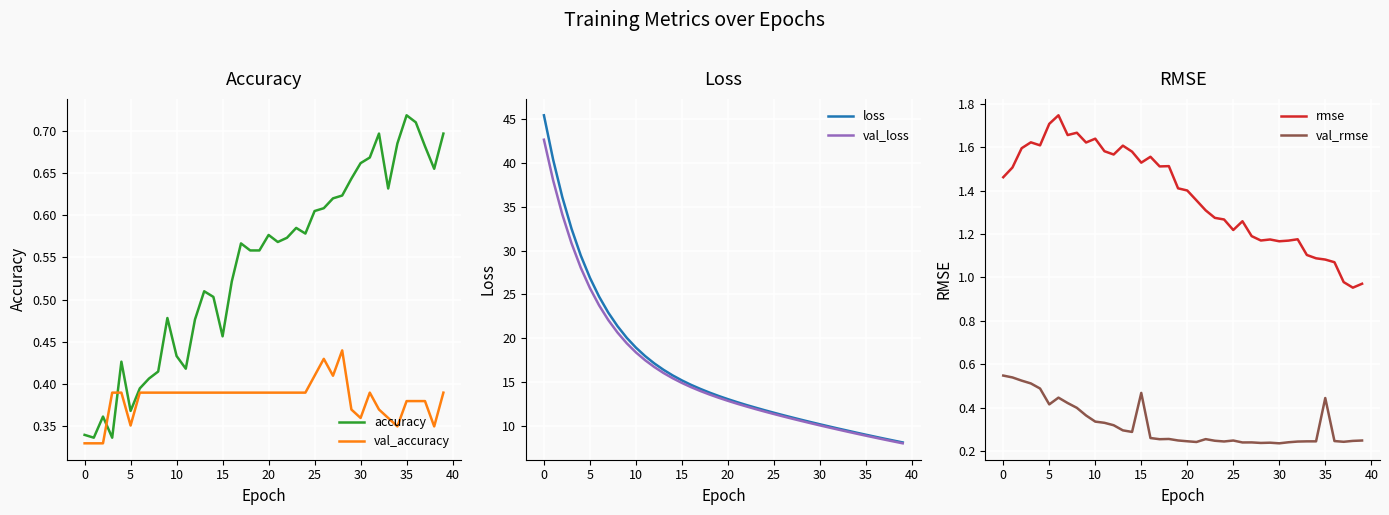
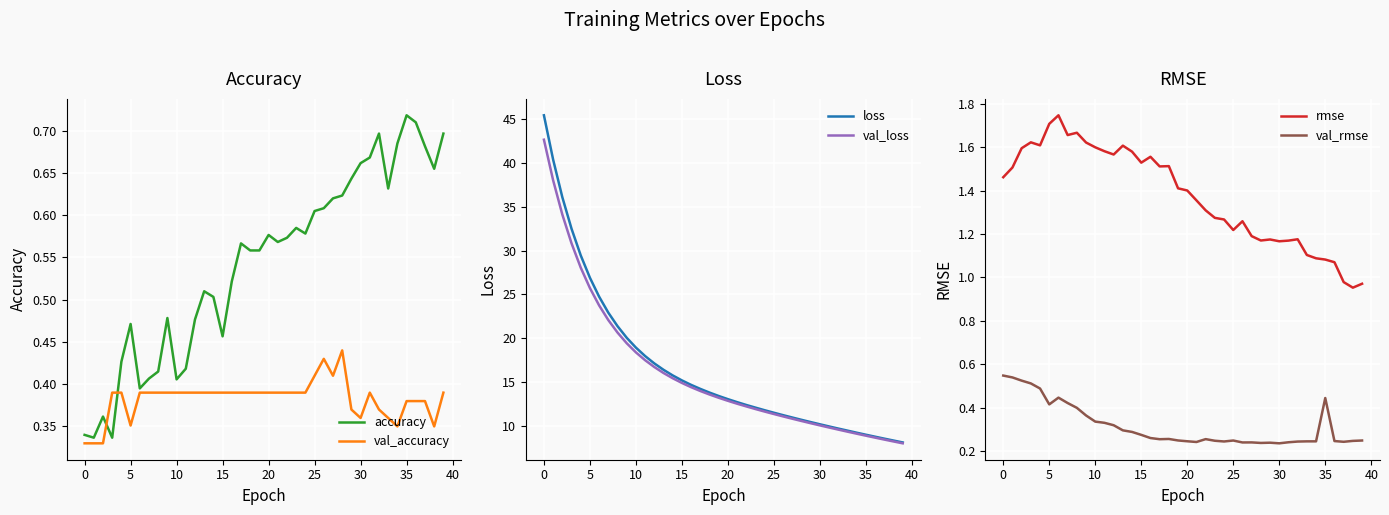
Accuracy, accuracy, 5: 0.37 -> 0.47
Accuracy, accuracy, 10: 0.43 -> 0.41
RMSE, rmse, 10: 1.64 -> 1.60
RMSE, val_rmse, 15: 0.47 -> 0.27
